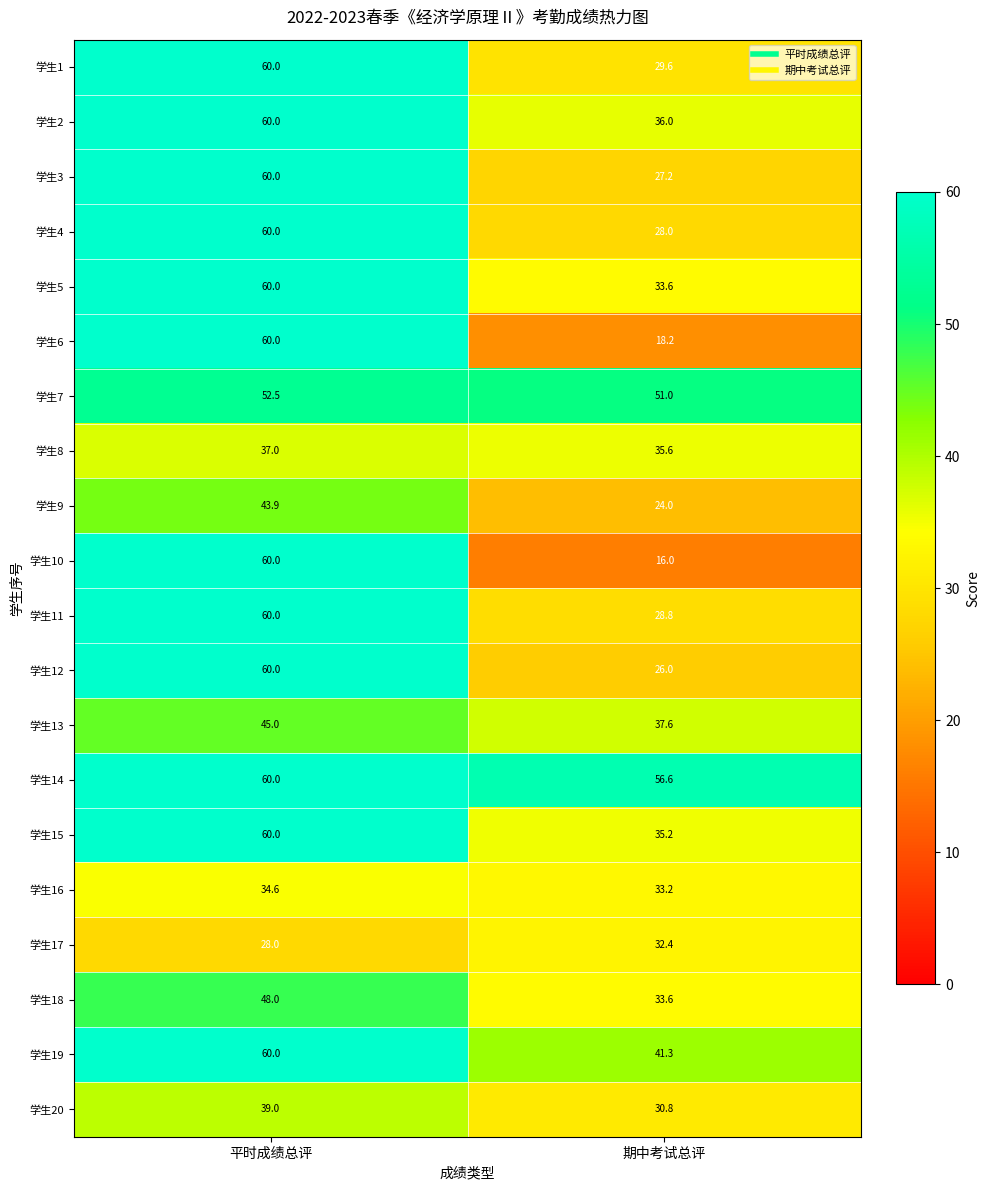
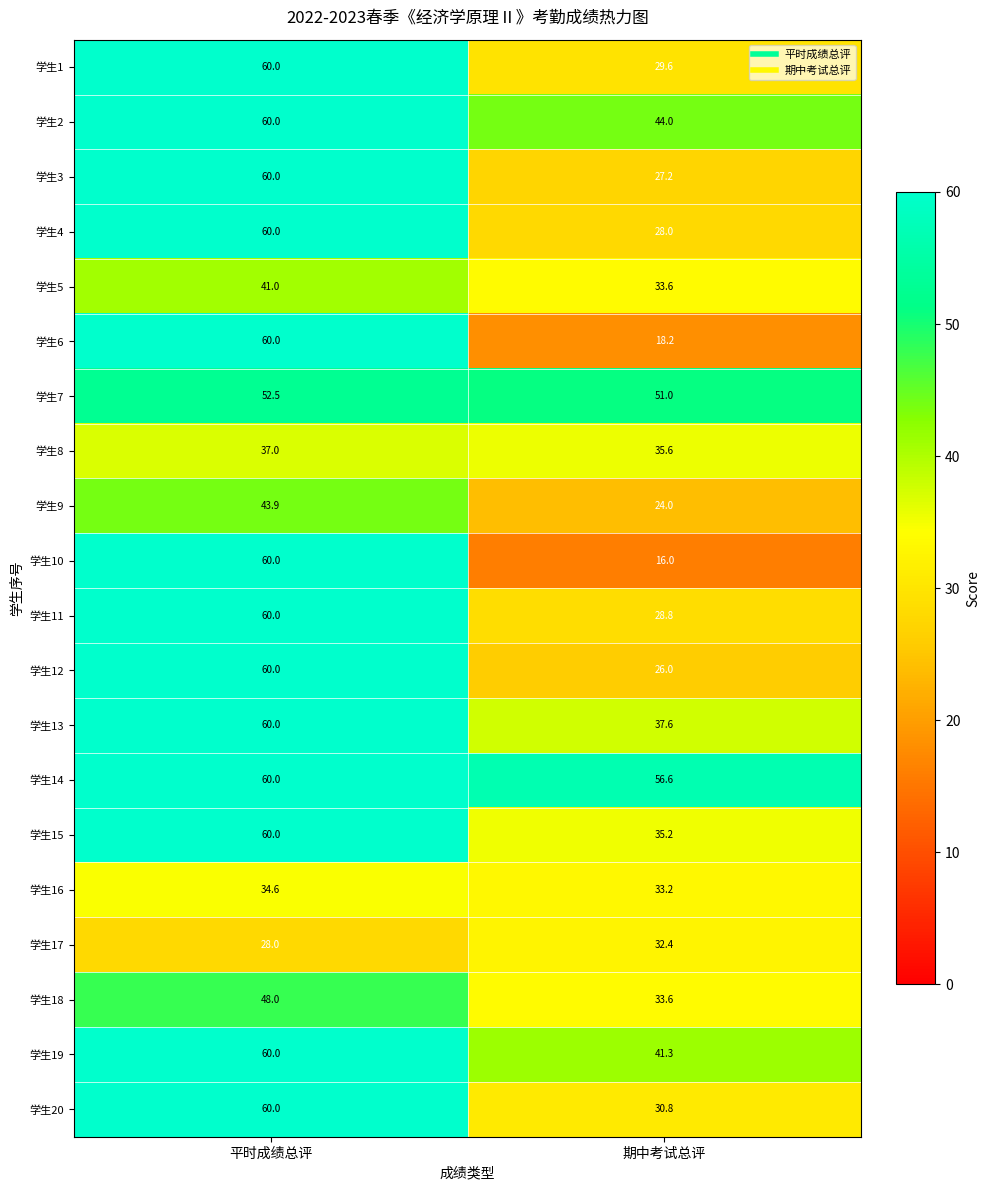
学生2, 期中考试总评: 36.0 -> 44.0
学生5, 平时成绩总评: 60.0 -> 41.0
学生13, 平时成绩总评: 45.0 -> 60.0
学生20, 平时成绩总评: 39.0 -> 60.0
